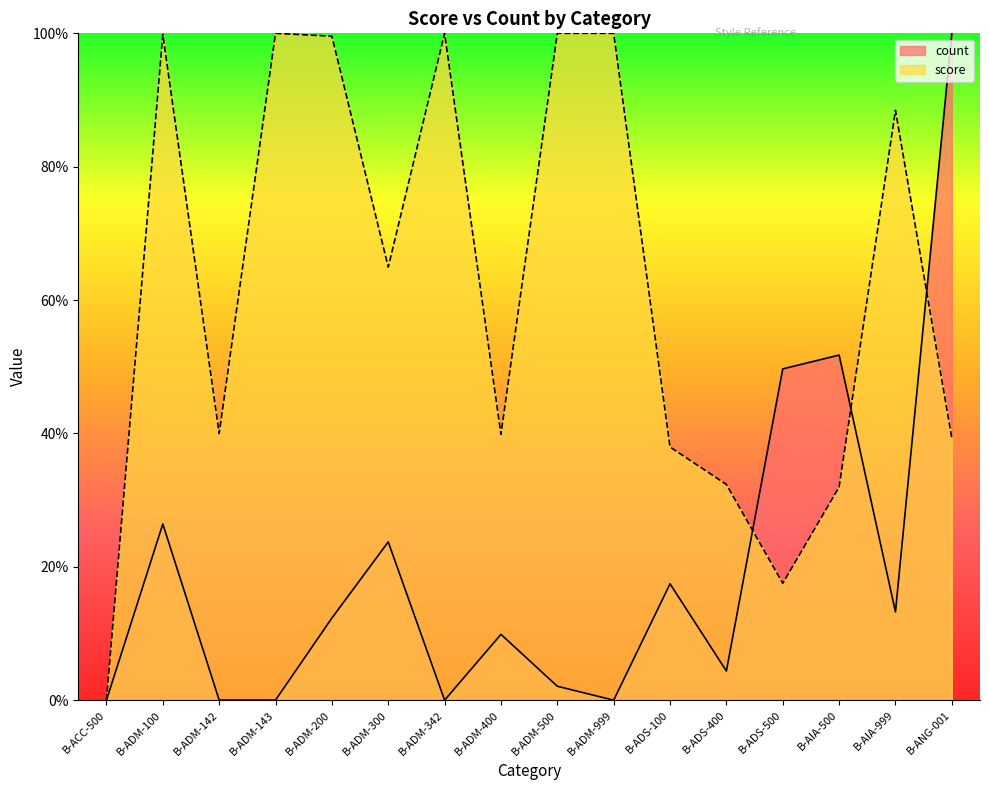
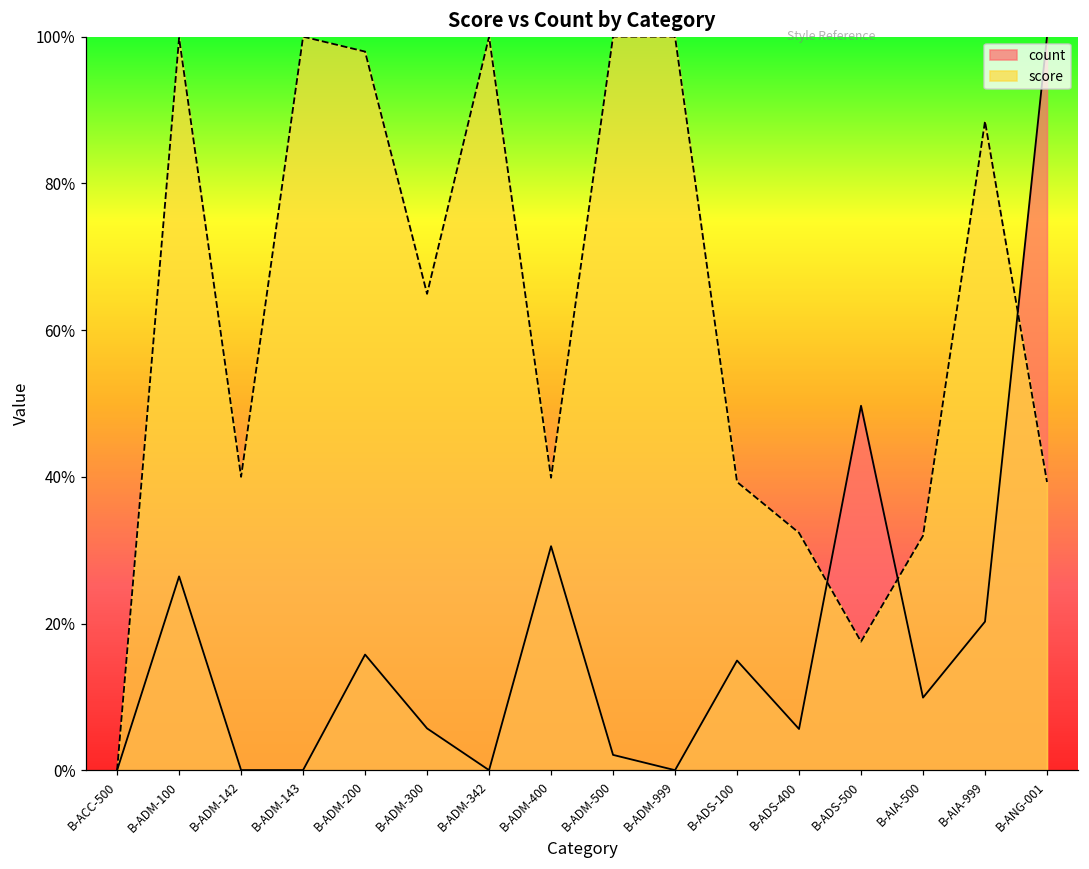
count, B-ADM-200: 12% -> 16%
score, B-ADM-200: 100% -> 98%
count, B-ADM-300: 24% -> 6%
count, B-ADM-400: 10% -> 31%
count, B-ADS-100: 17% -> 15%
score, B-ADS-100: 38% -> 39%
count, B-ADS-400: 4% -> 6%
count, B-AIA-500: 52% -> 10%
count, B-AIA-999: 13% -> 20%
